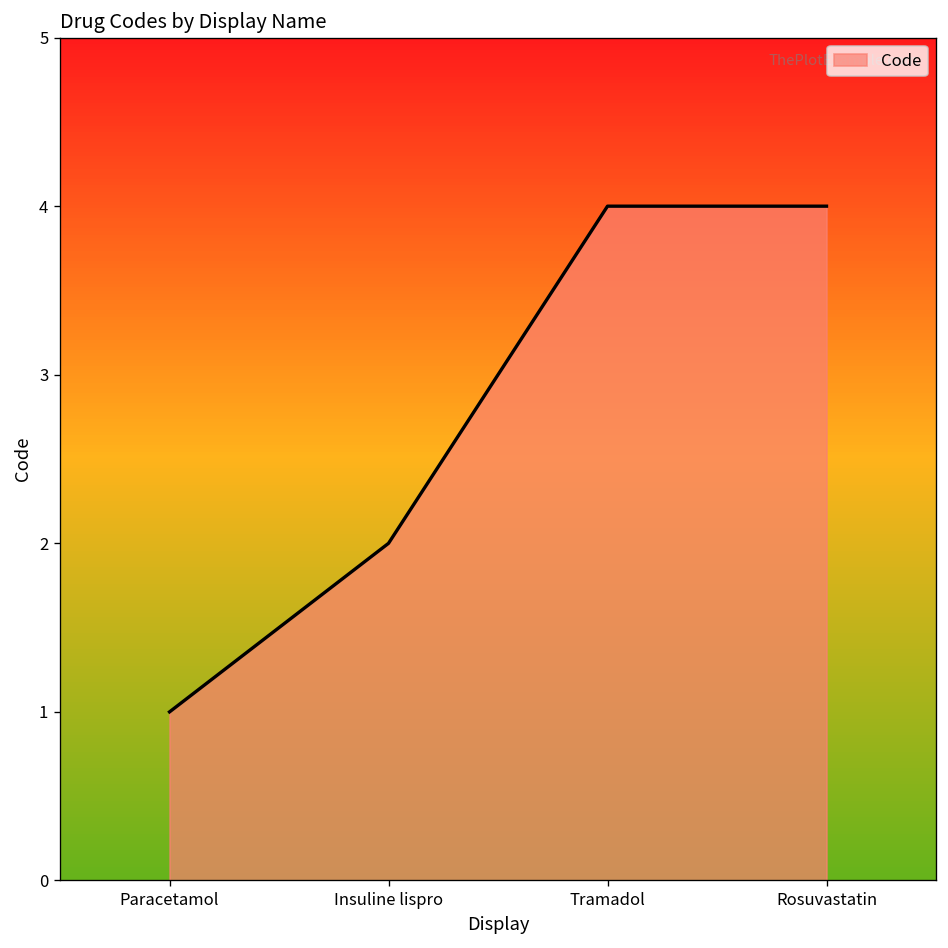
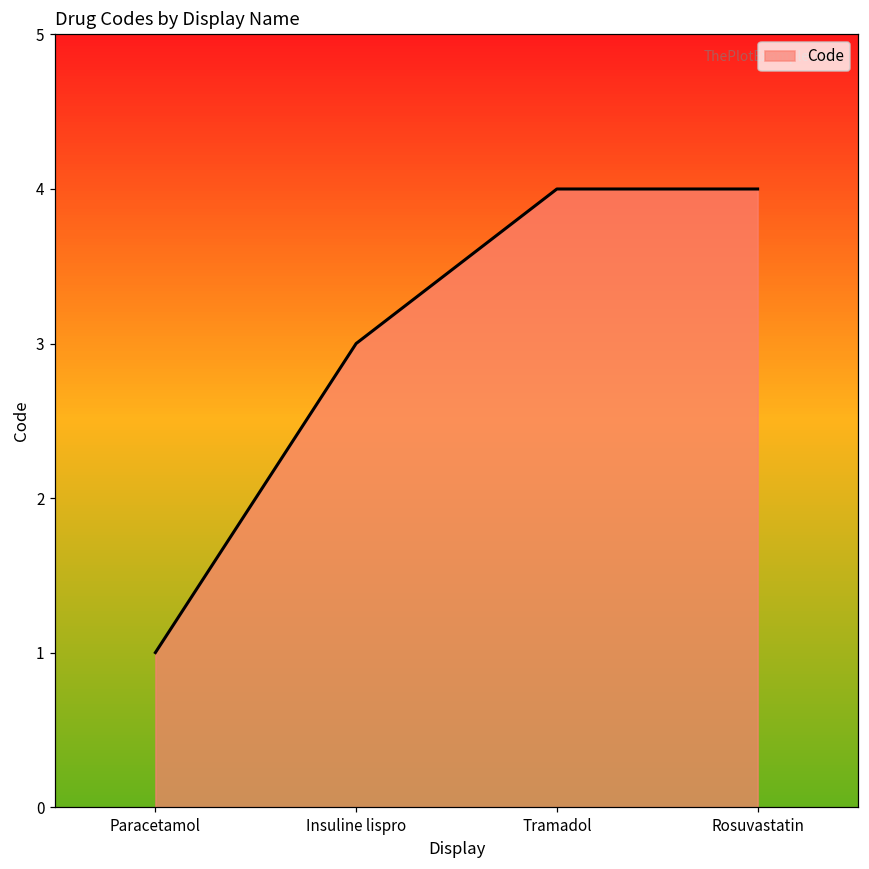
Insuline lispro: 2 -> 3
